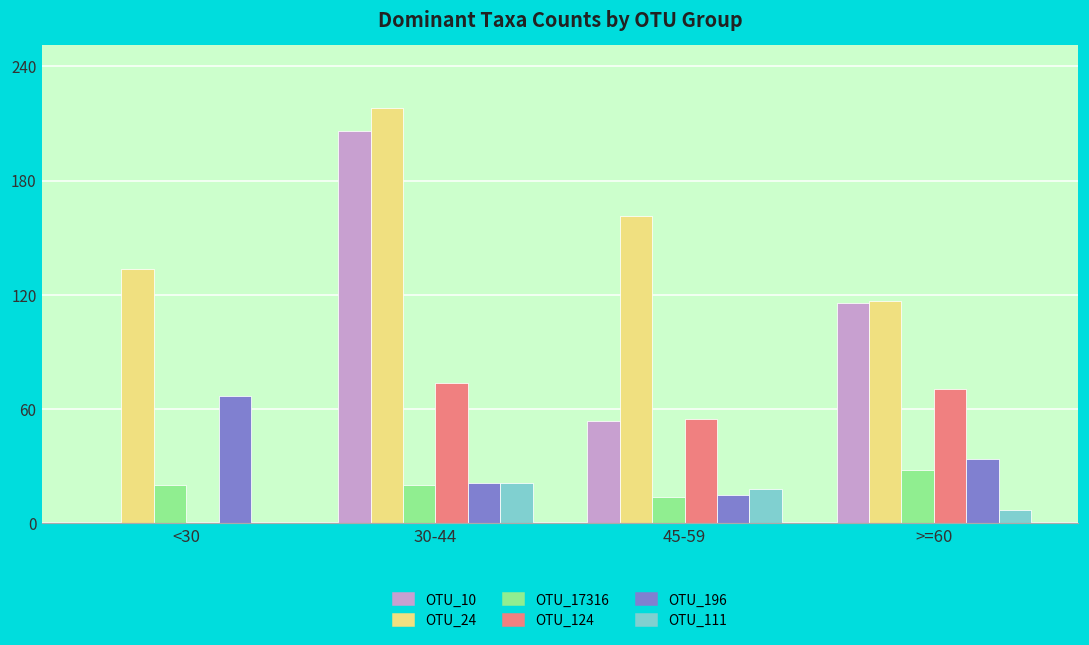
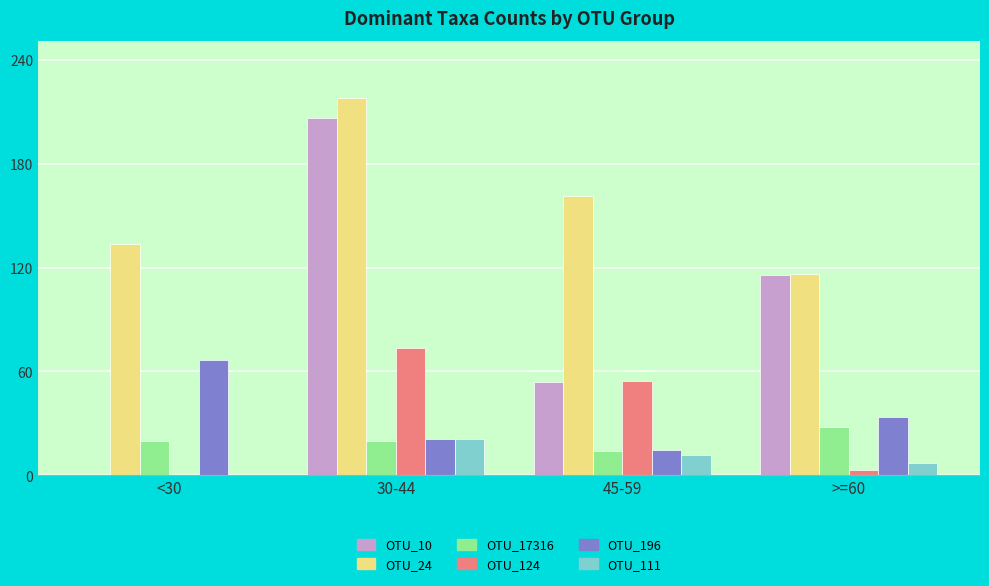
OTU_111, 45-59: 18 -> 12
OTU_124, >=60: 71 -> 3
